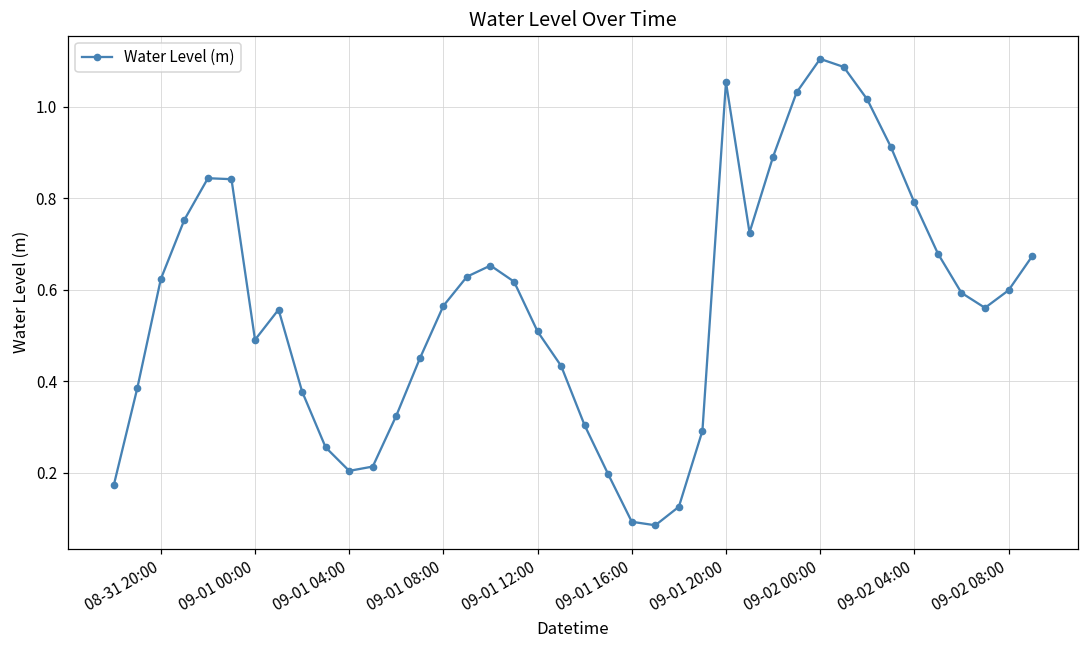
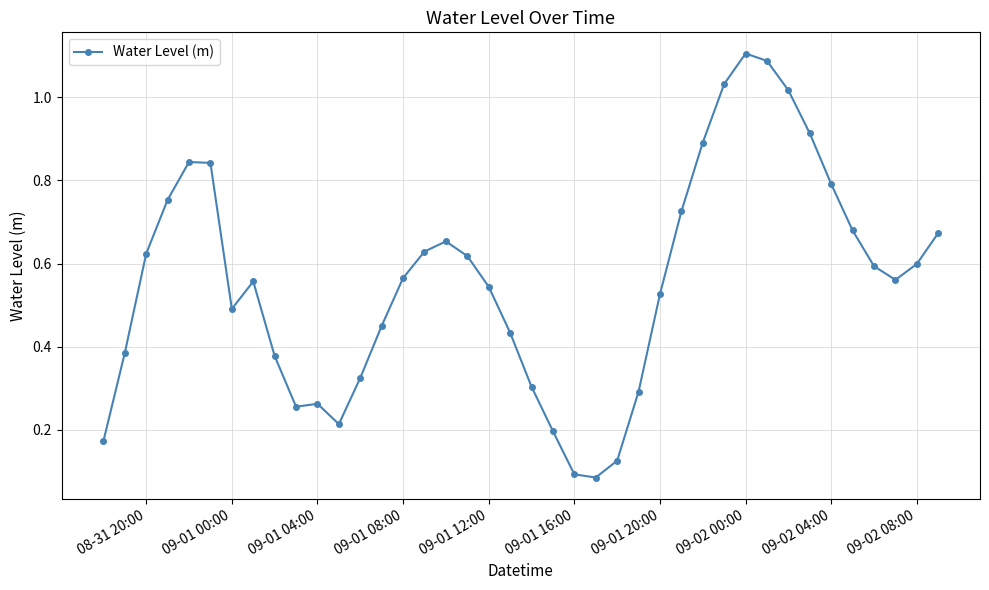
09-01 04:00: 0.20 -> 0.26
09-01 12:00: 0.51 -> 0.54
09-01 20:00: 1.05 -> 0.53
